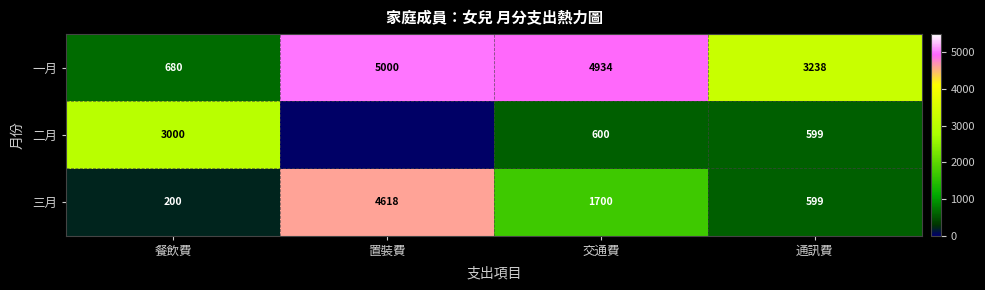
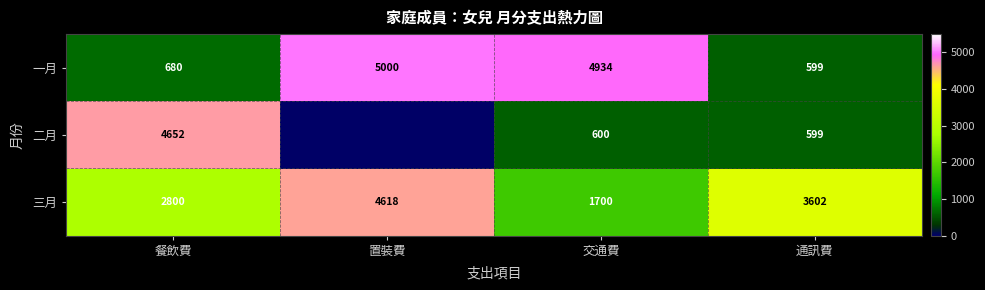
一月, 通訊費: 3238 -> 599
二月, 餐飲費: 3000 -> 4652
三月, 餐飲費: 200 -> 2800
三月, 通訊費: 599 -> 3602
